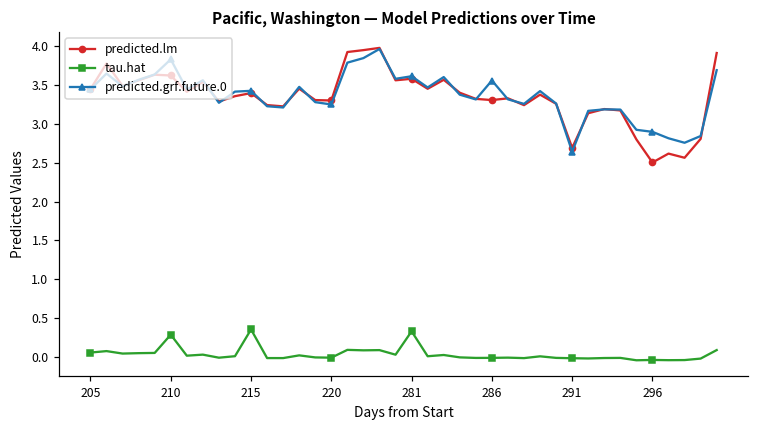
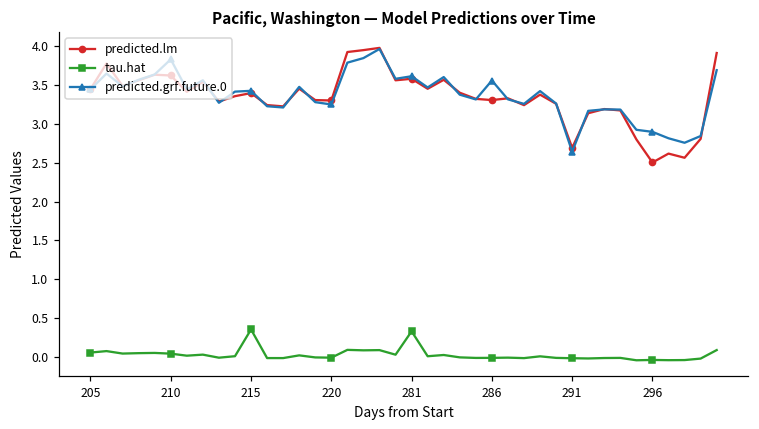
tau.hat, 210: 0.3 -> 0.0
